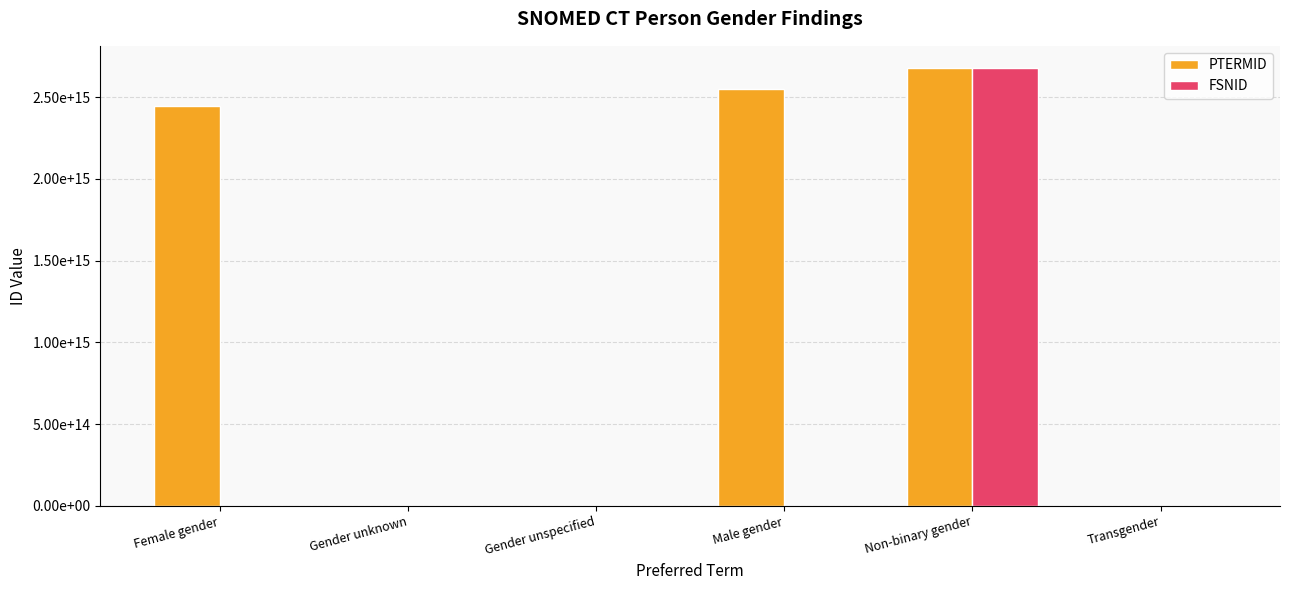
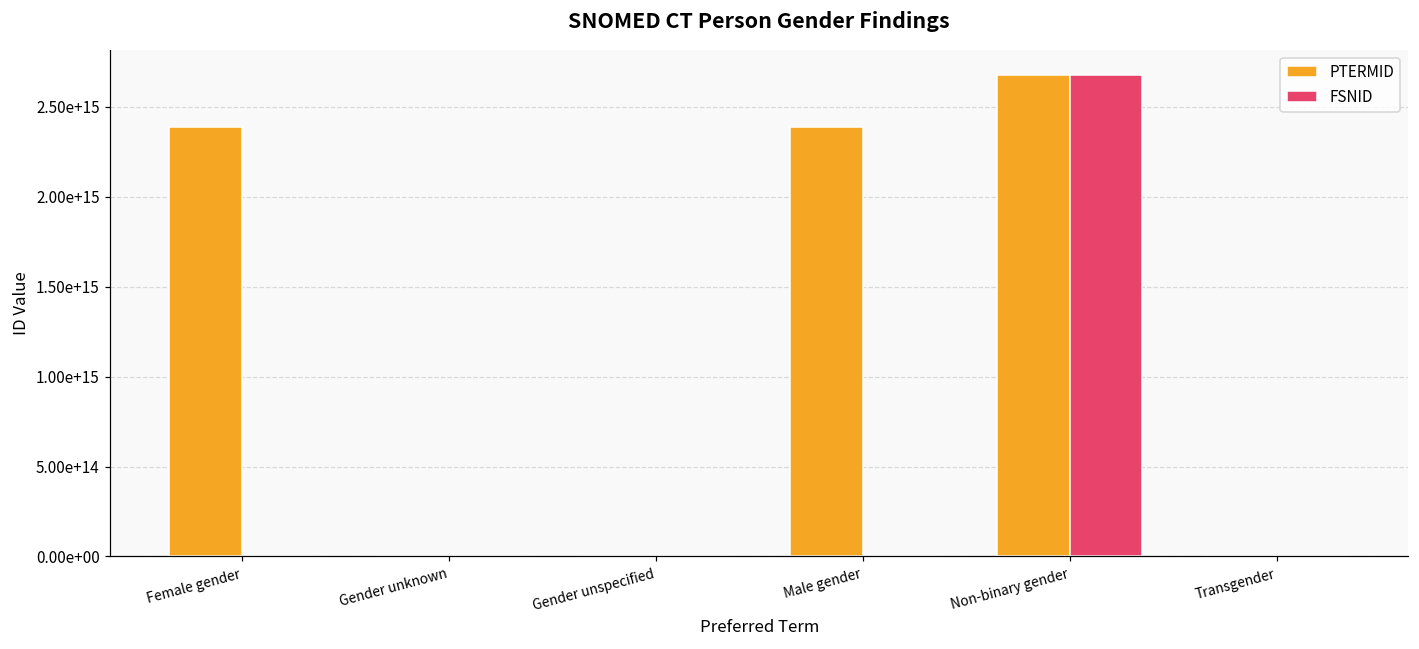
PTERMID, Female gender: 2450000000000000 -> 2390000000000000
PTERMID, Male gender: 2550000000000000 -> 2390000000000000
